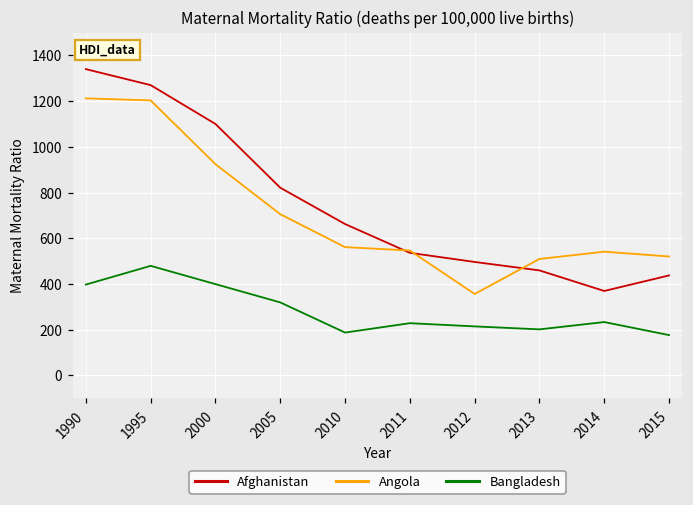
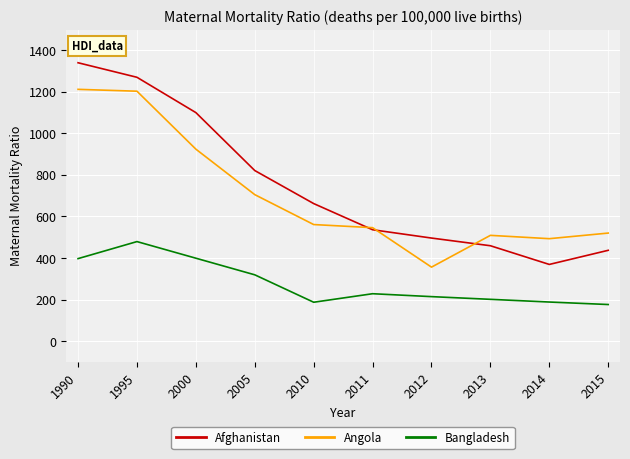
Angola, 2014: 540 -> 490
Bangladesh, 2014: 230 -> 190
